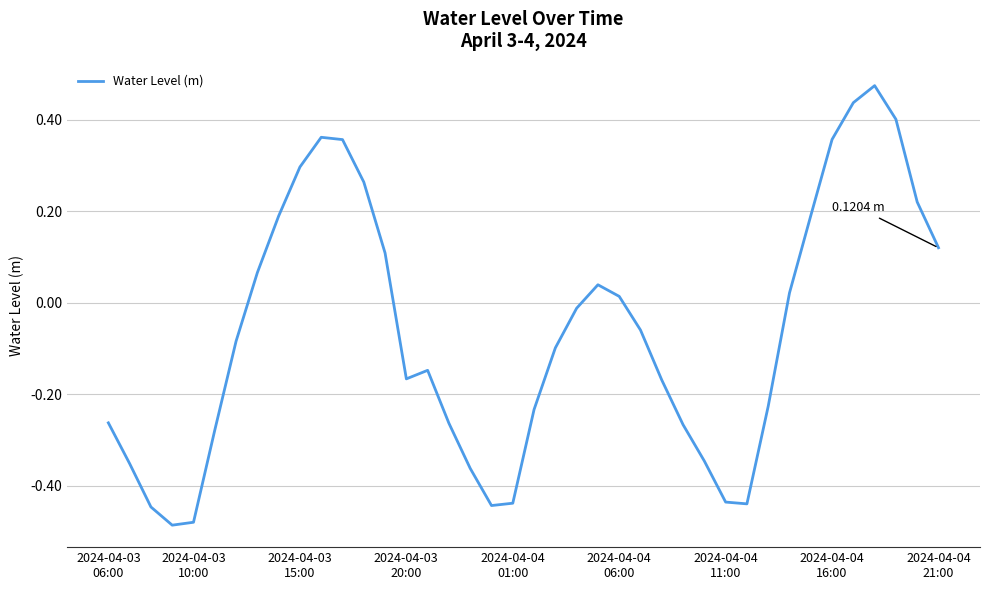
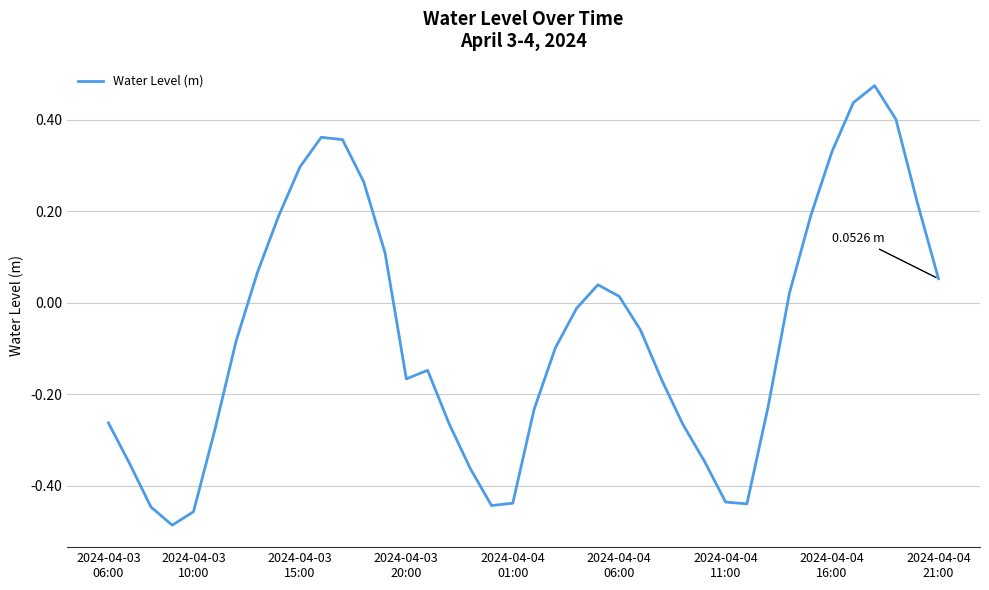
2024-04-03 10:00: -0.48 -> -0.46
2024-04-04 16:00: 0.36 -> 0.33
2024-04-04 21:00: 0.1204 -> 0.0526
